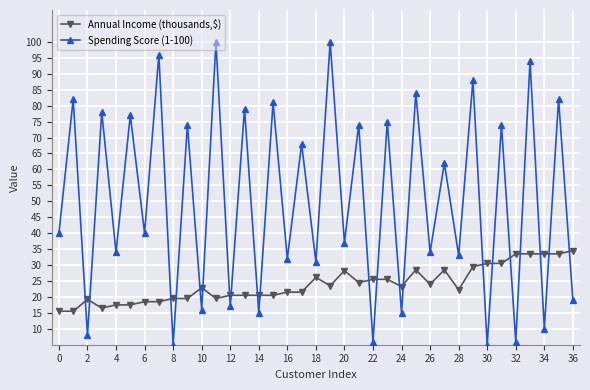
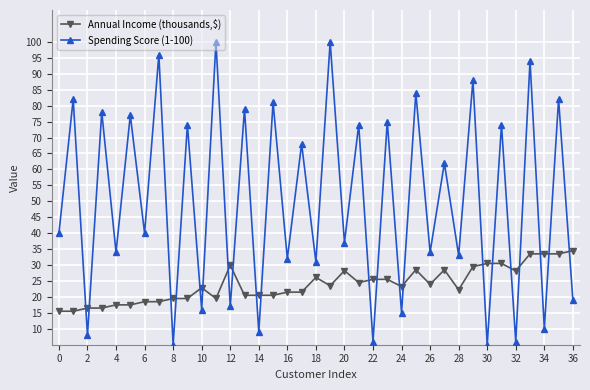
Annual Income (thousands,$), 2: 19 -> 17
Annual Income (thousands,$), 12: 21 -> 30
Spending Score (1-100), 14: 15 -> 9
Annual Income (thousands,$), 32: 34 -> 28
